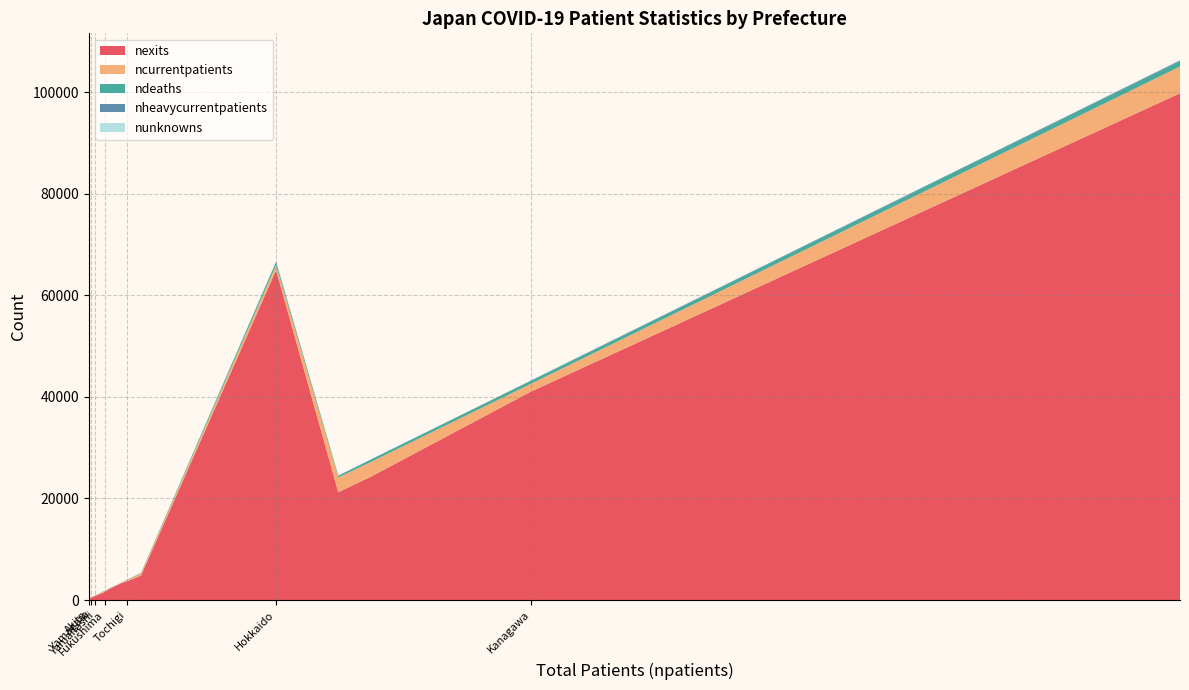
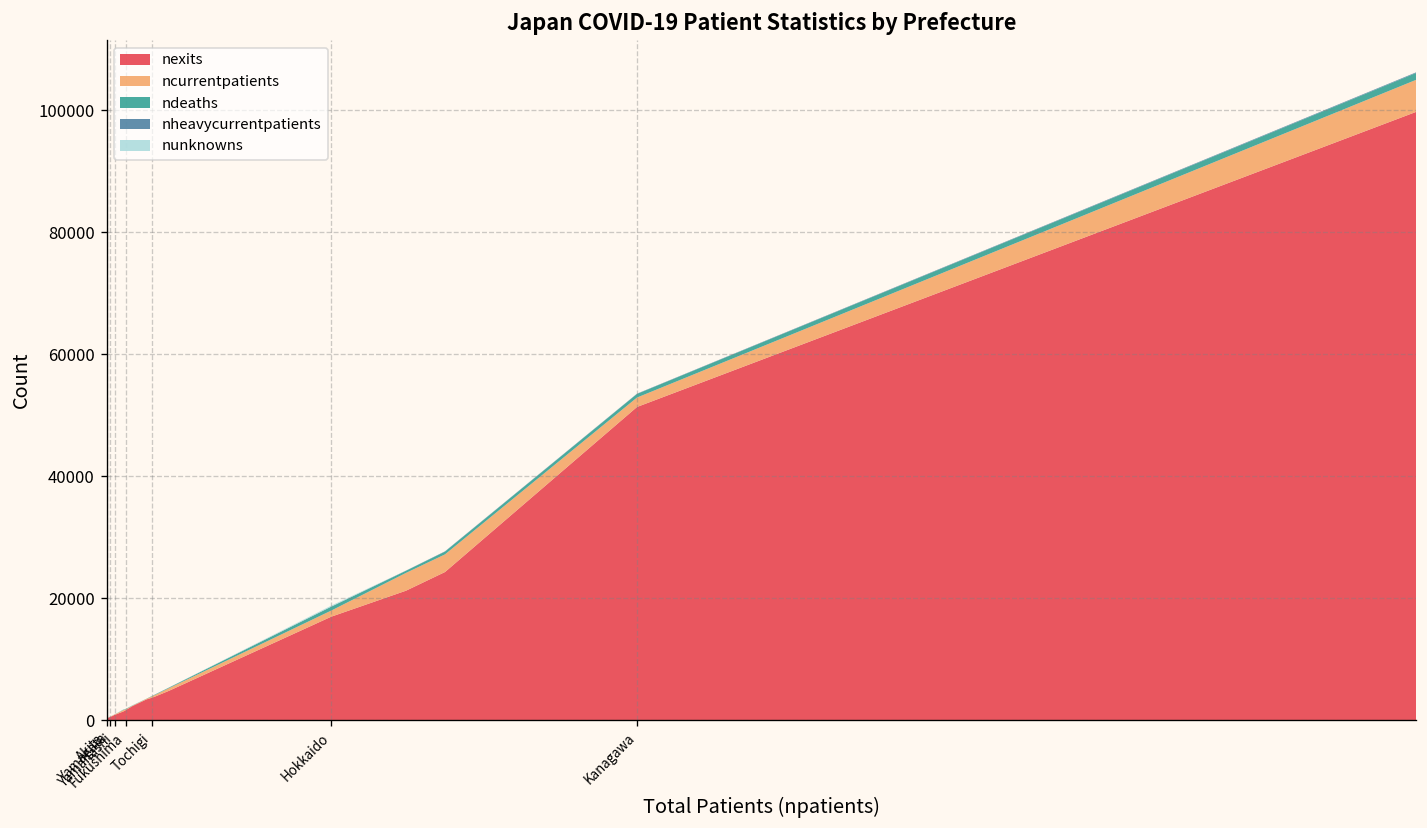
nexits, Hokkaido: 65000 -> 17000
nexits, Kanagawa: 41000 -> 51000
